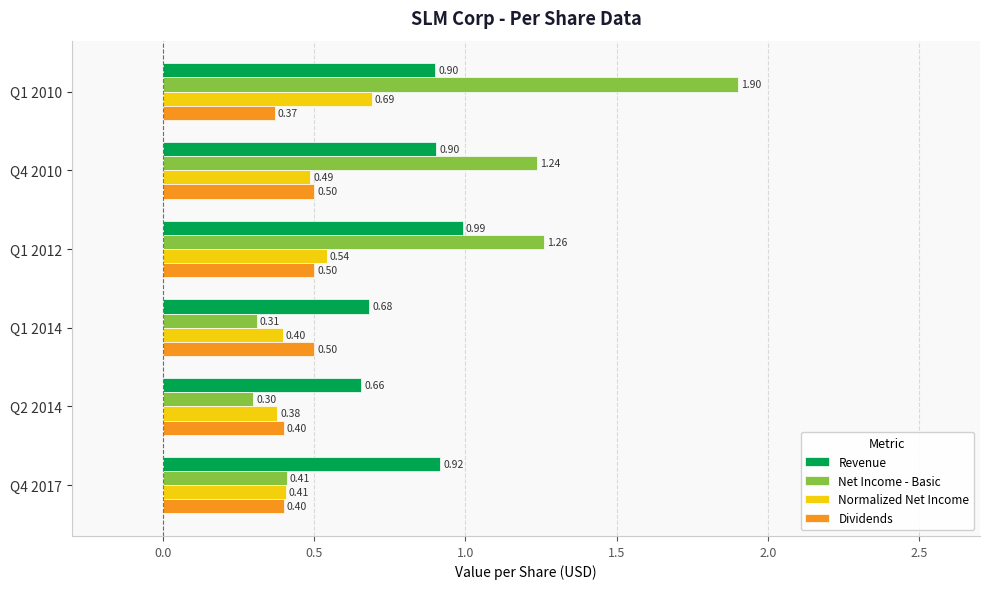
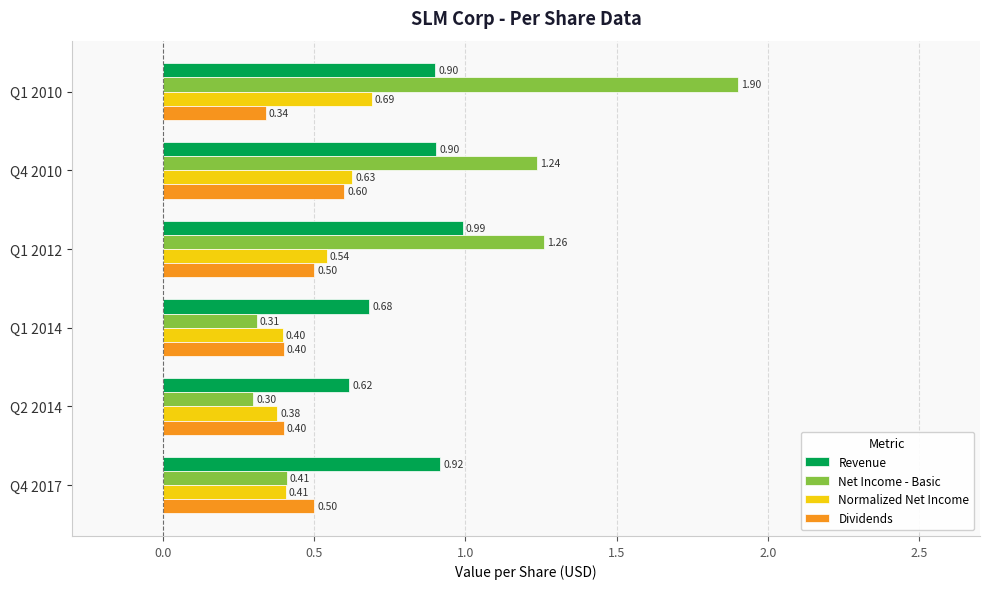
Dividends, Q1 2010: 0.37 -> 0.34
Normalized Net Income, Q4 2010: 0.49 -> 0.63
Dividends, Q4 2010: 0.50 -> 0.60
Dividends, Q1 2014: 0.50 -> 0.40
Revenue, Q2 2014: 0.66 -> 0.62
Dividends, Q4 2017: 0.40 -> 0.50
